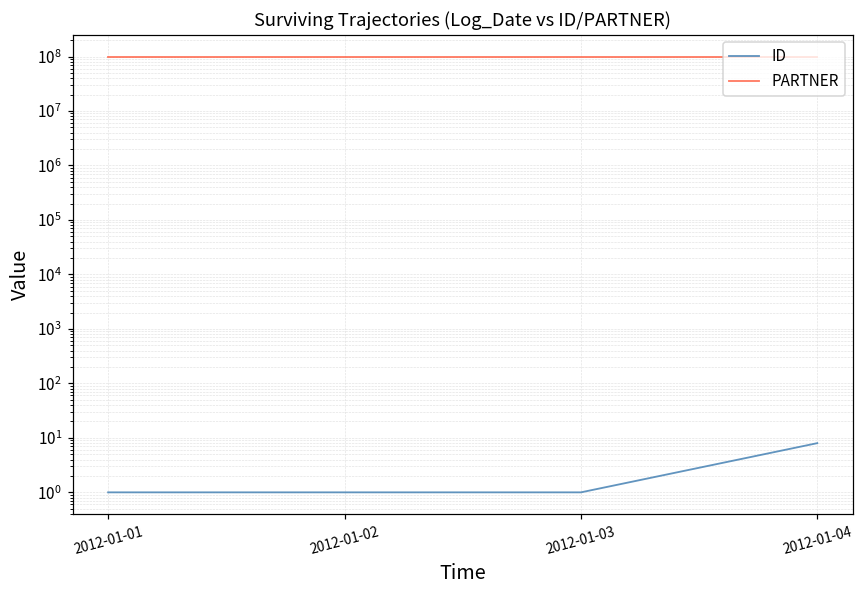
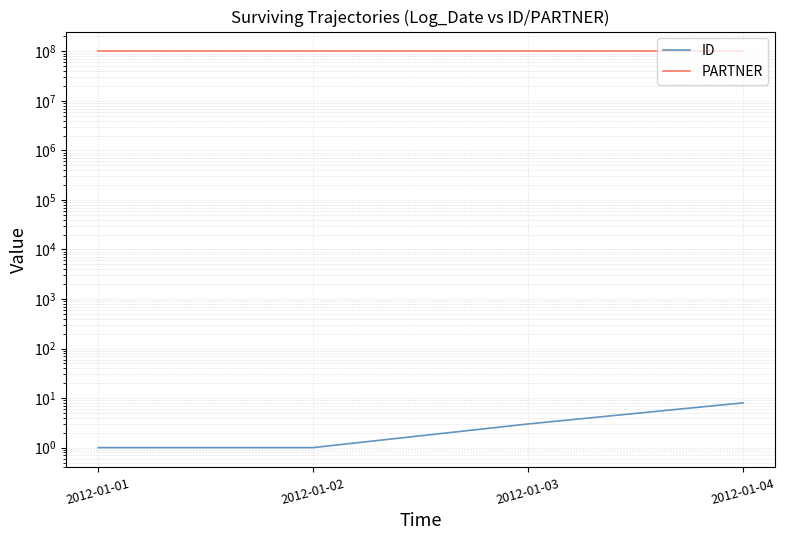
ID, 2012-01-03: 1 -> 3
